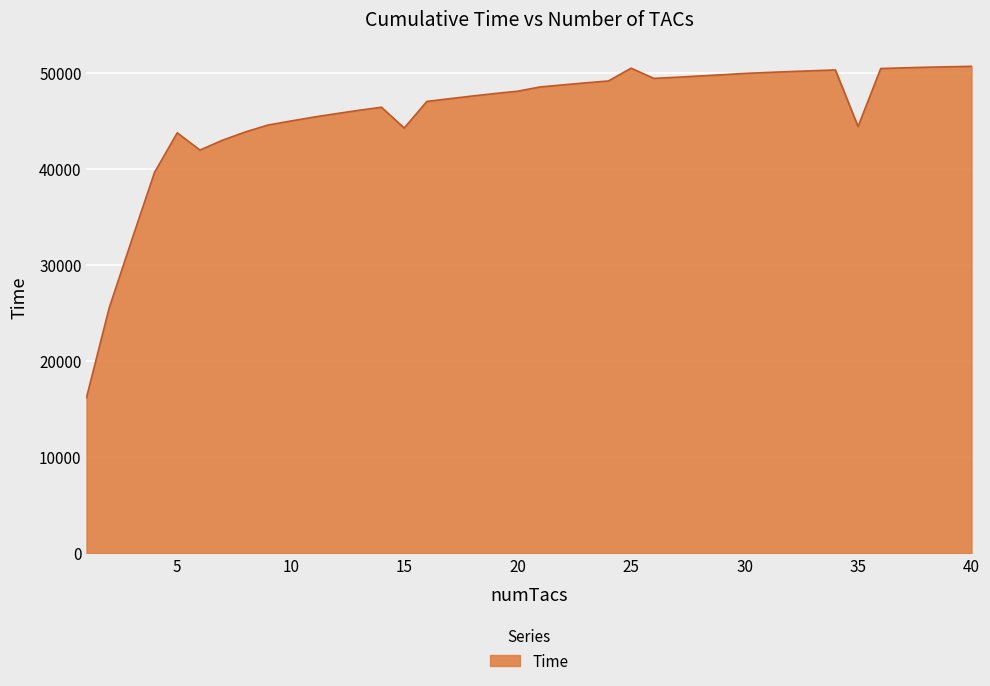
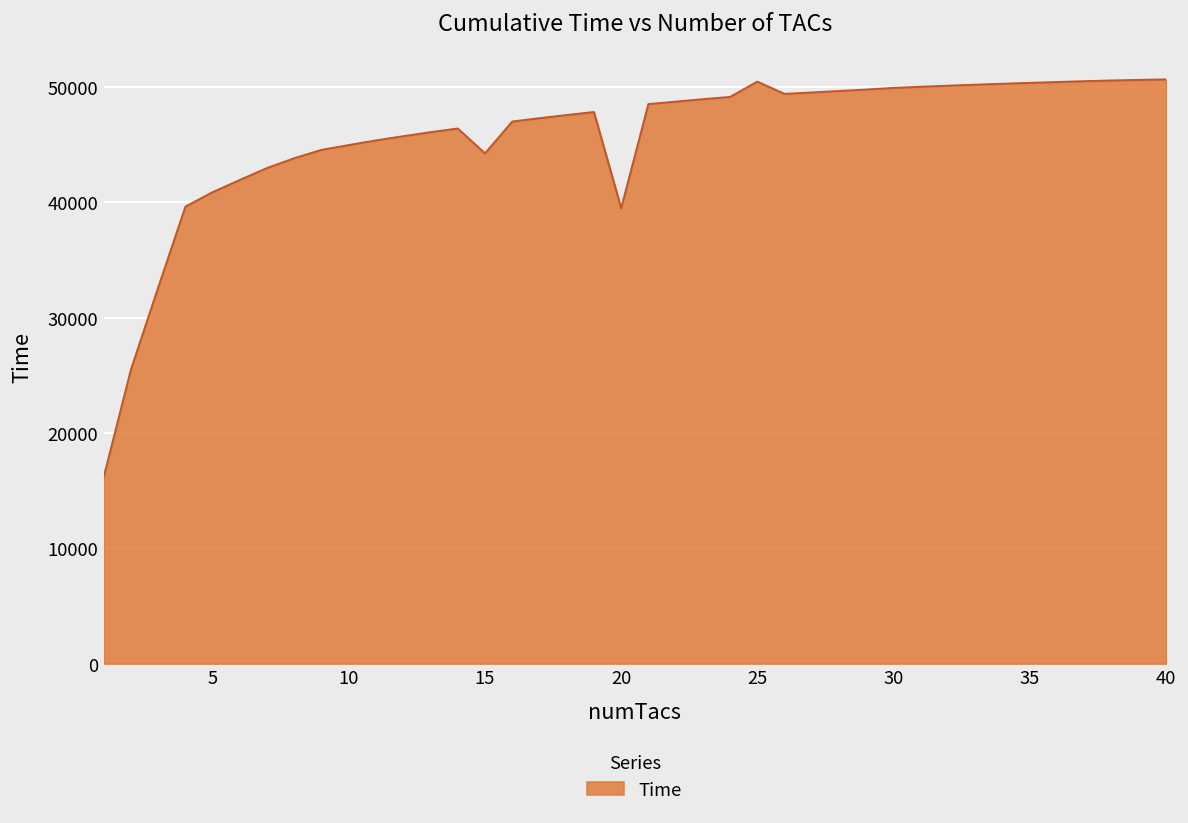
5: 44000 -> 41000
20: 48000 -> 39000
35: 44000 -> 50000
